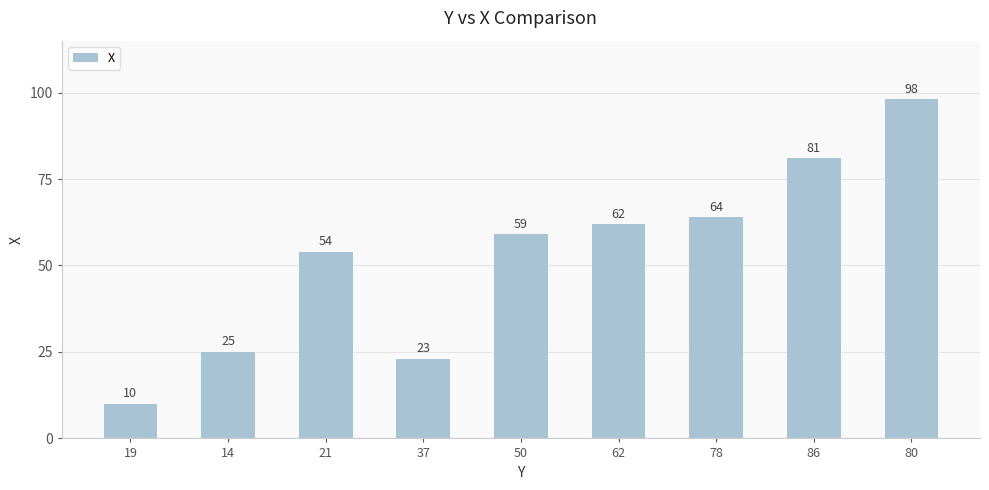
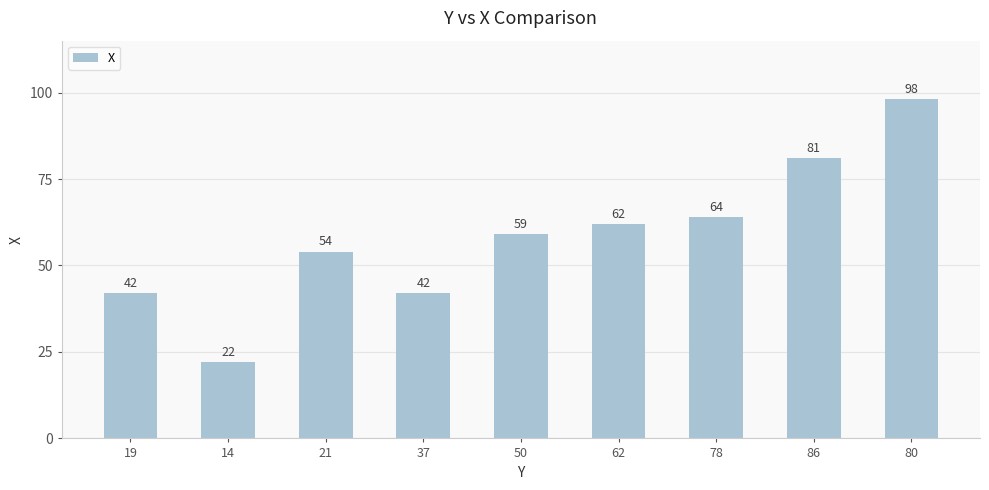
19: 10 -> 42
14: 25 -> 22
37: 23 -> 42
